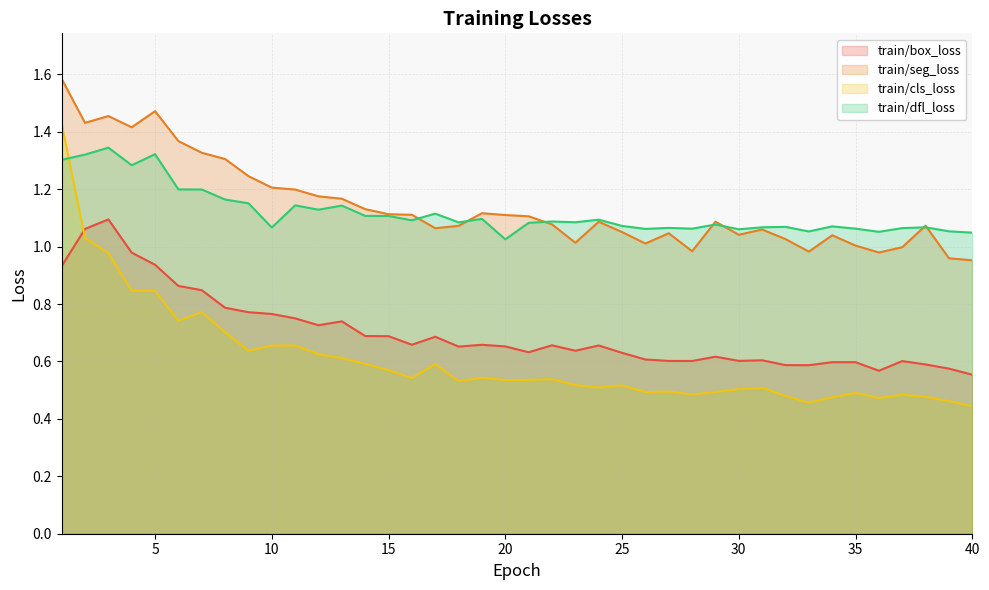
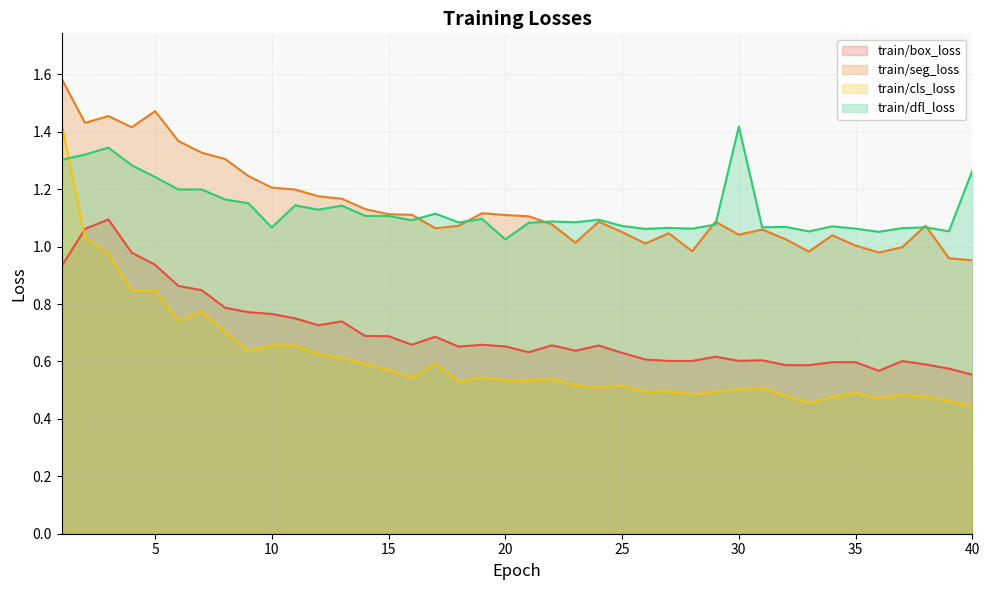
train/dfl_loss, 5: 1.32 -> 1.24
train/dfl_loss, 30: 1.06 -> 1.42
train/dfl_loss, 40: 1.05 -> 1.26
